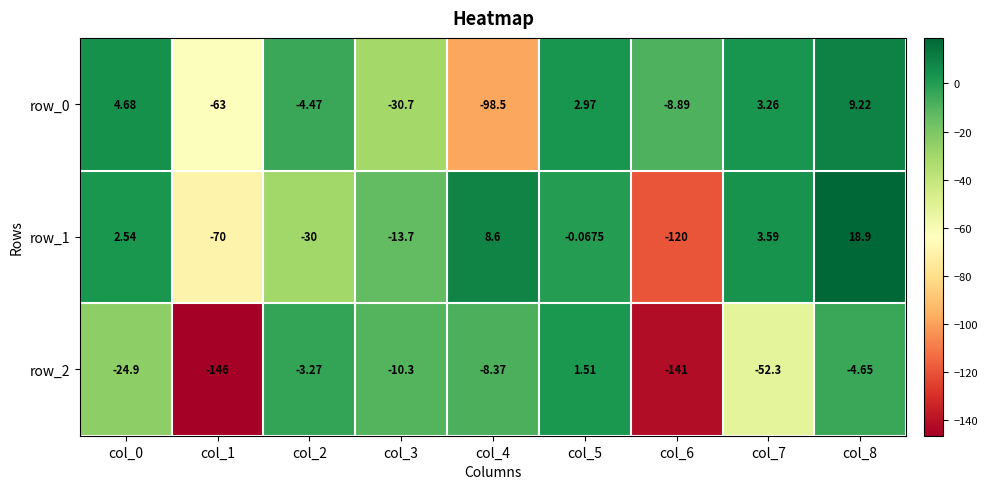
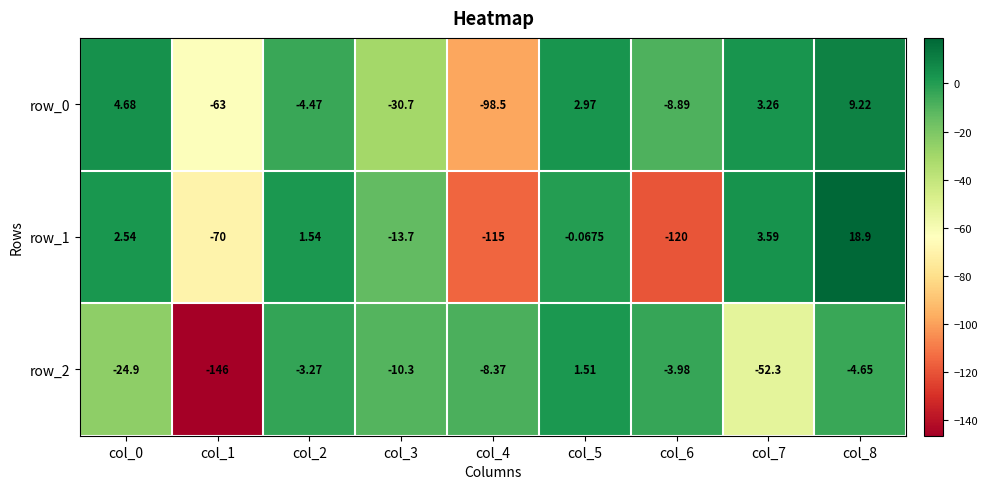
row_1, col_2: -30 -> 1.54
row_1, col_4: 8.6 -> -115
row_2, col_6: -141 -> -3.98
